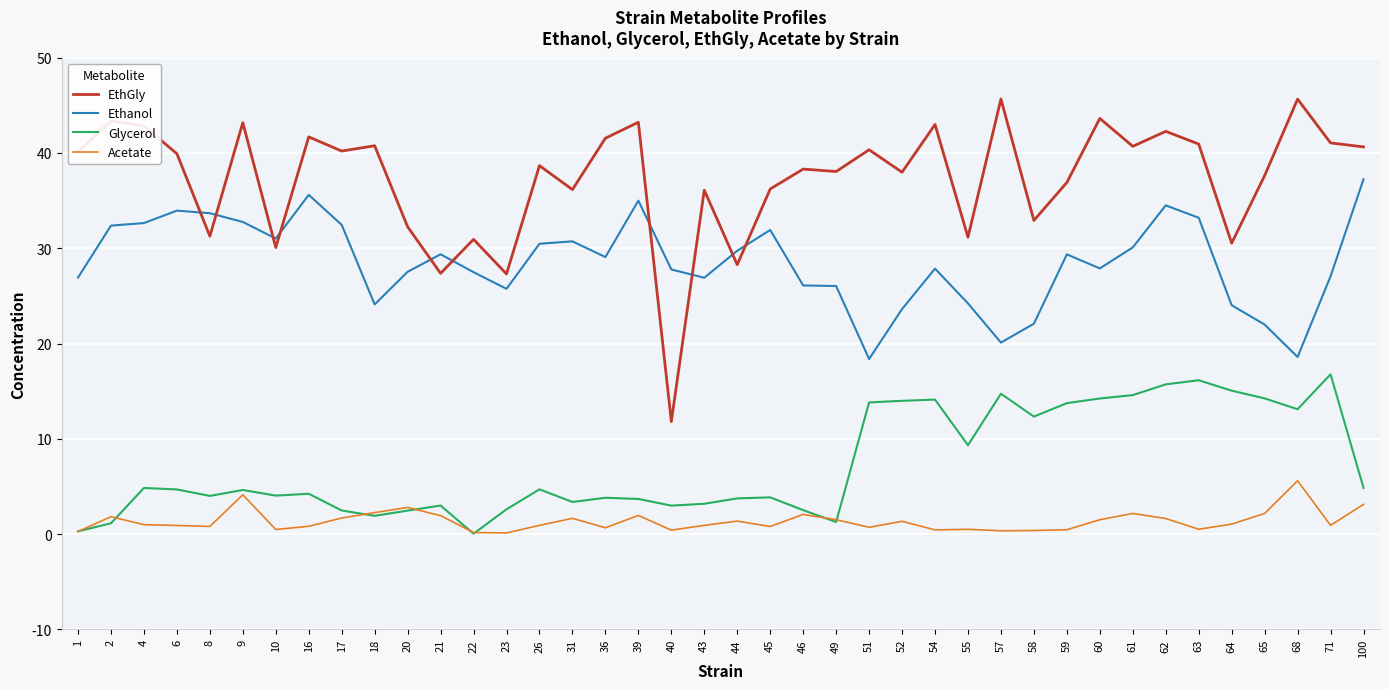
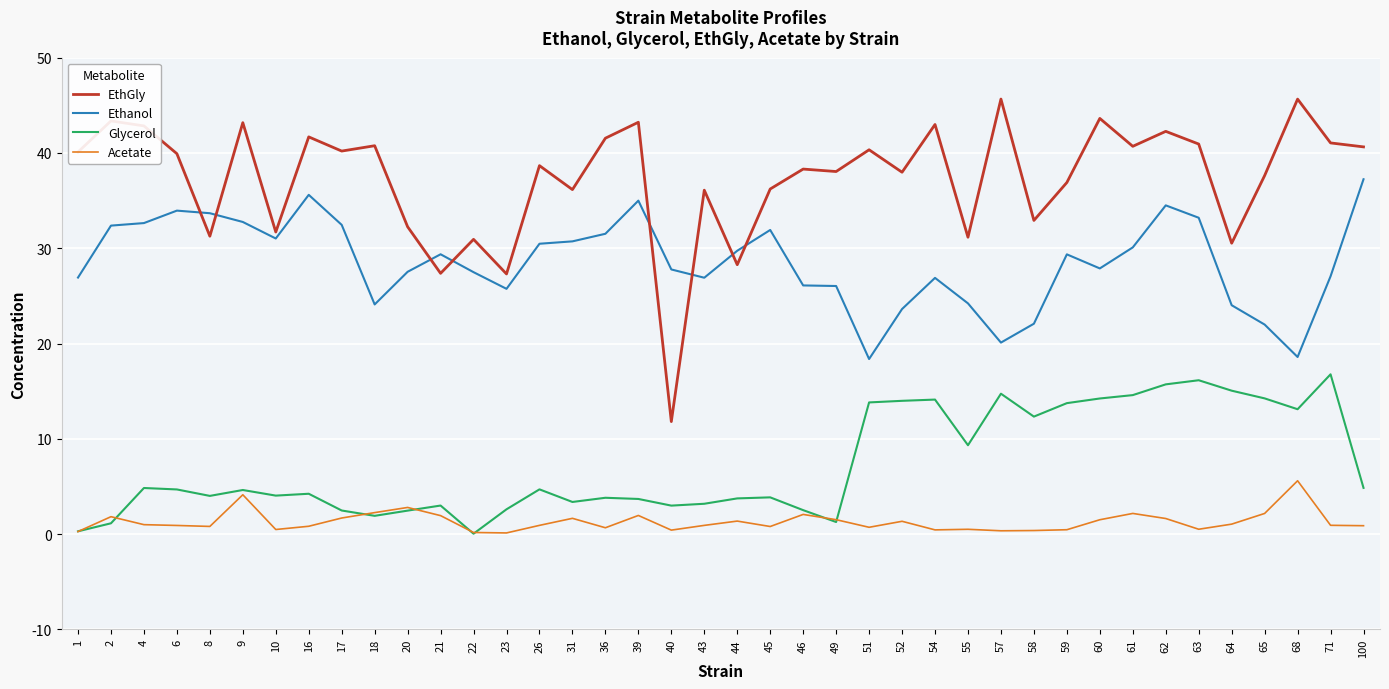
EthGly, 10: 30 -> 32
Ethanol, 36: 29 -> 32
Ethanol, 54: 28 -> 27
Acetate, 100: 3 -> 1
